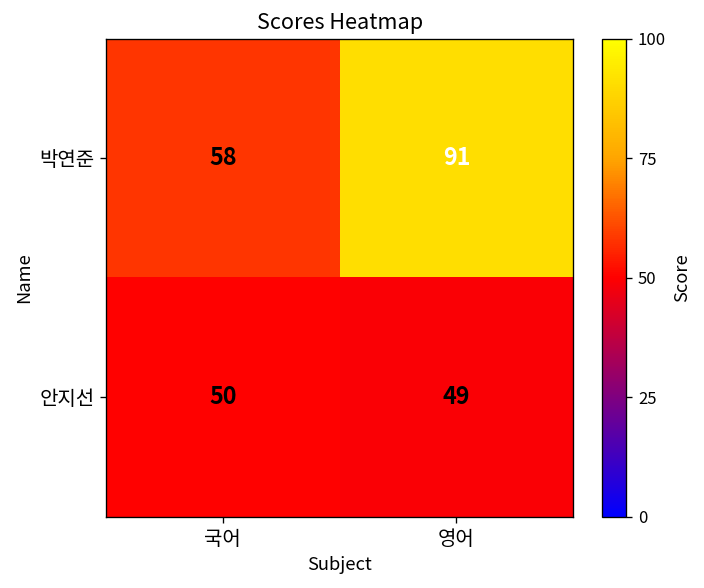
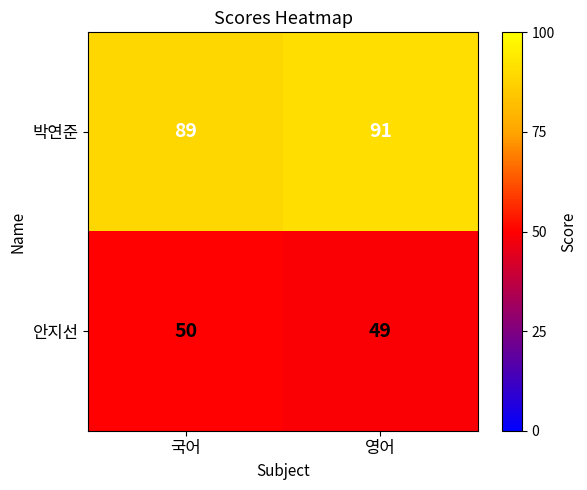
박연준, 국어: 58 -> 89
